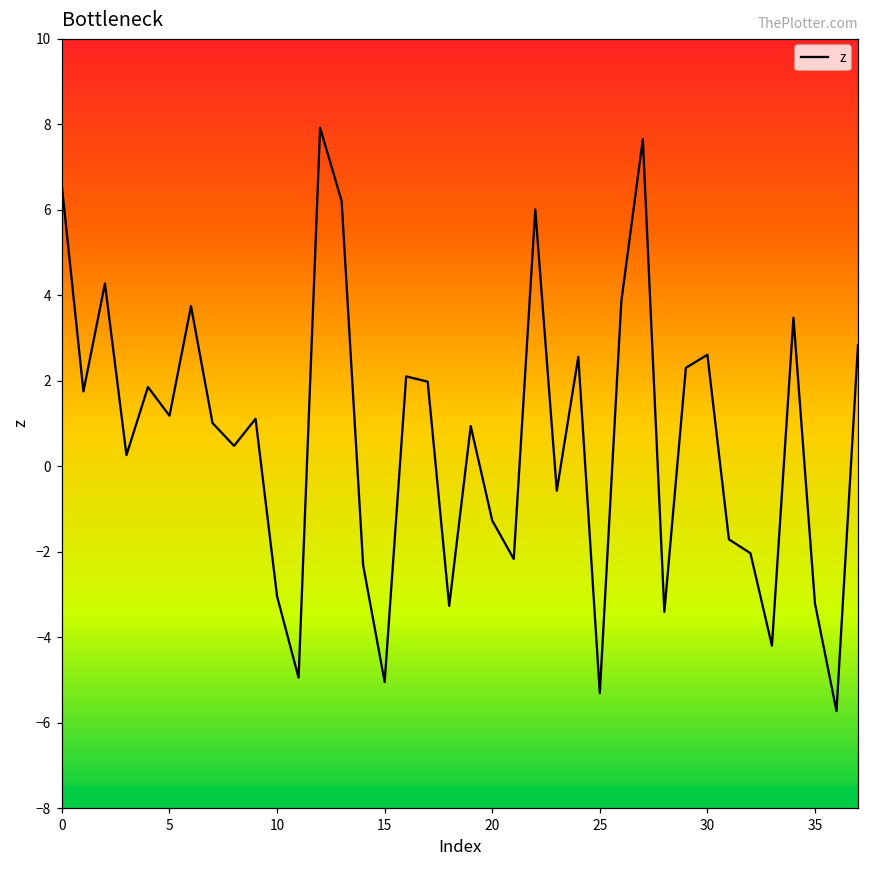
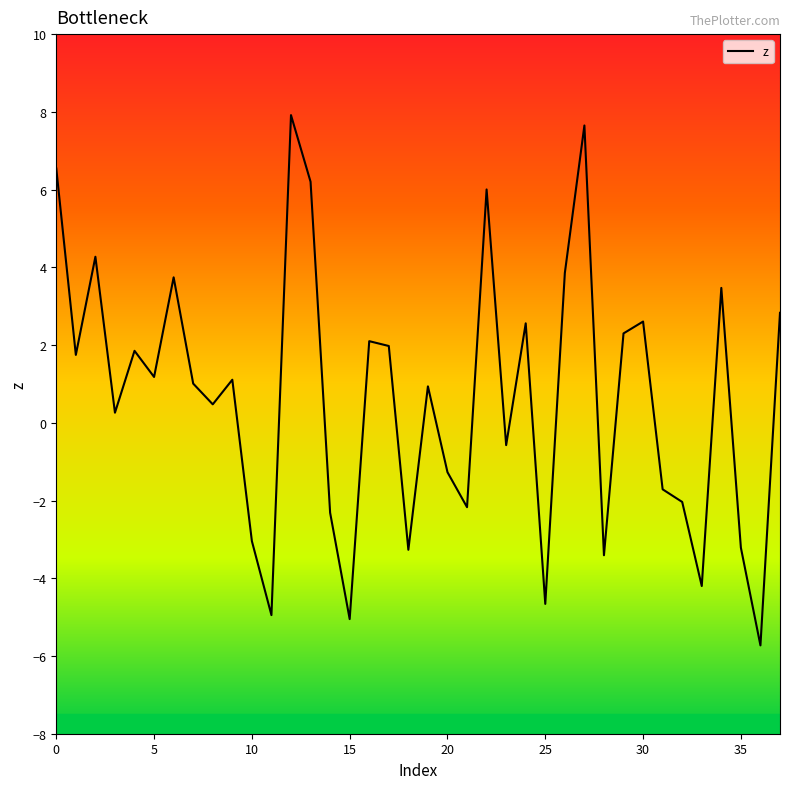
25: -5.3 -> -4.7
